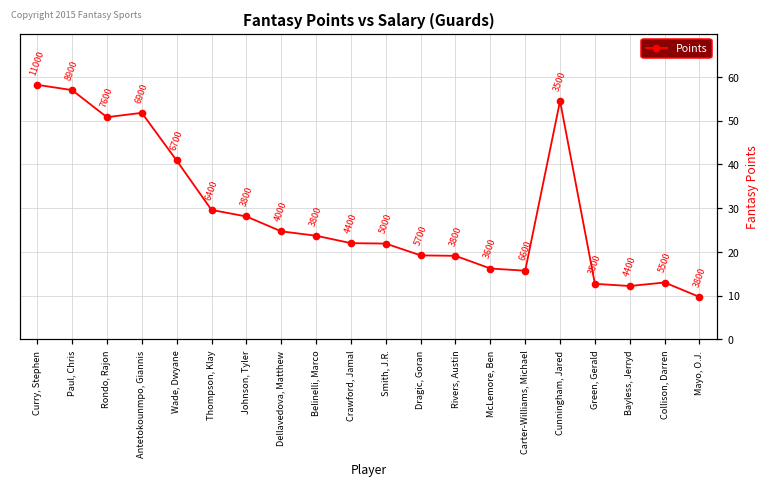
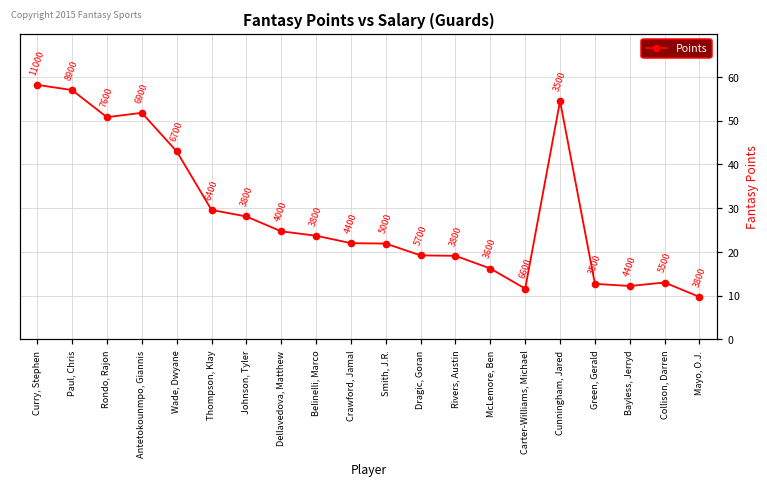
Wade, Dwyane: 41 -> 43
Carter-Williams, Michael: 16 -> 12
